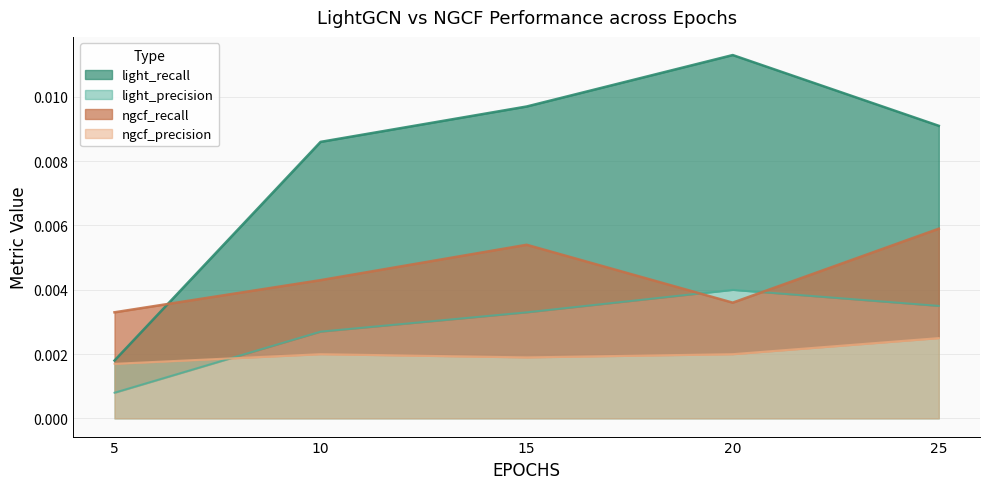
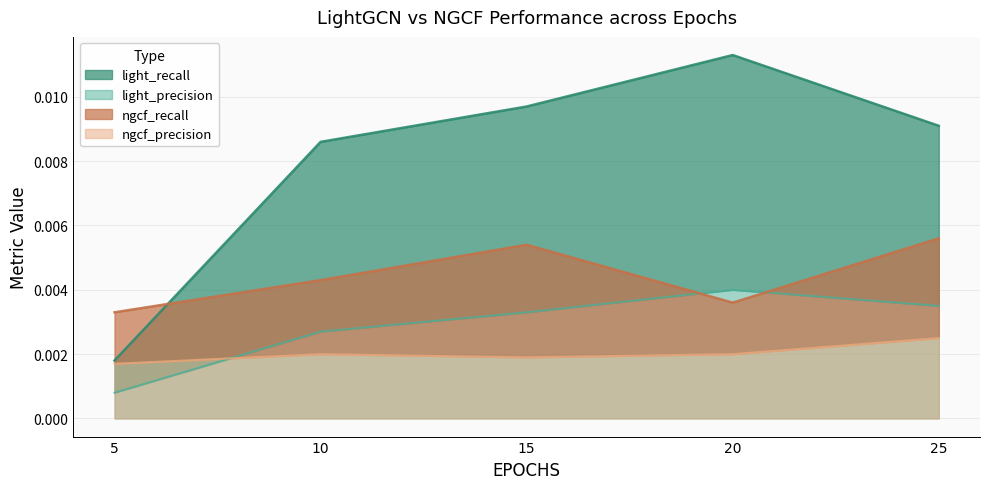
ngcf_recall, 25: 0.0059 -> 0.0056
